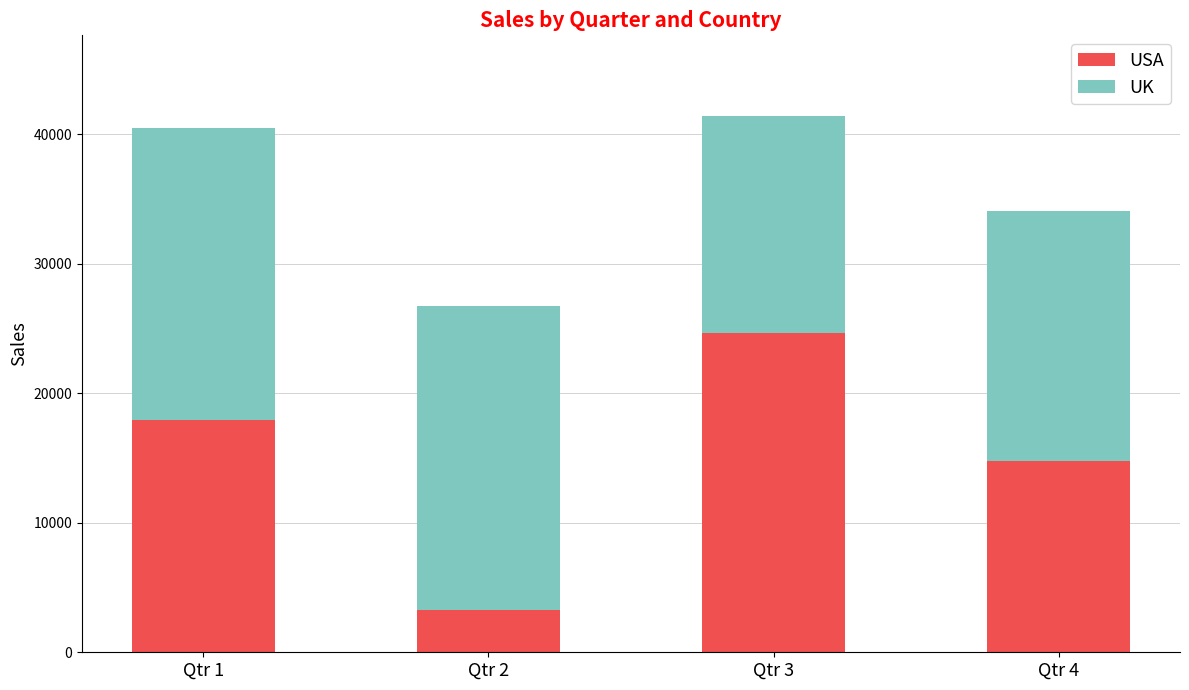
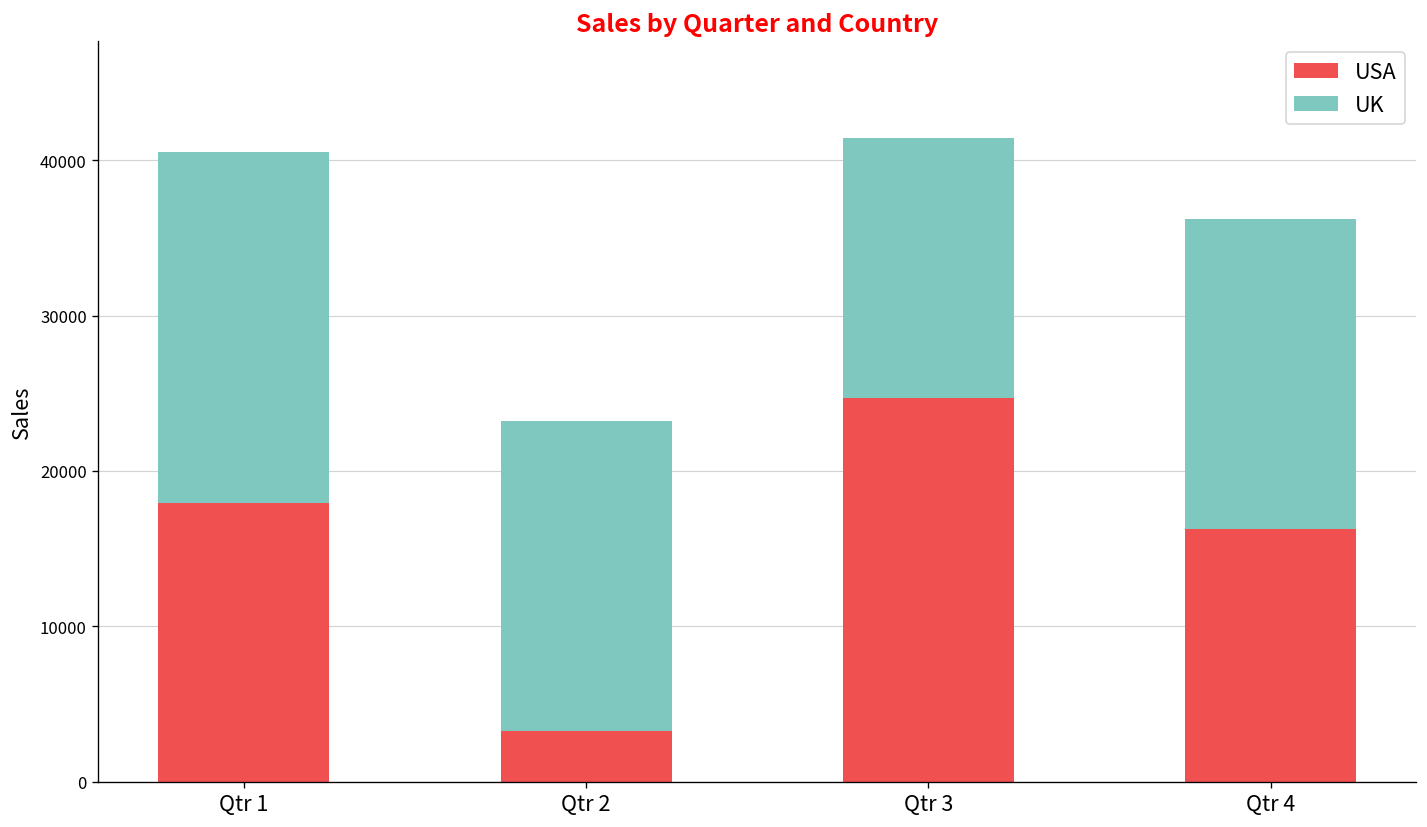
UK, Qtr 2: 23500 -> 20000
USA, Qtr 4: 14800 -> 16300
UK, Qtr 4: 19300 -> 20000
